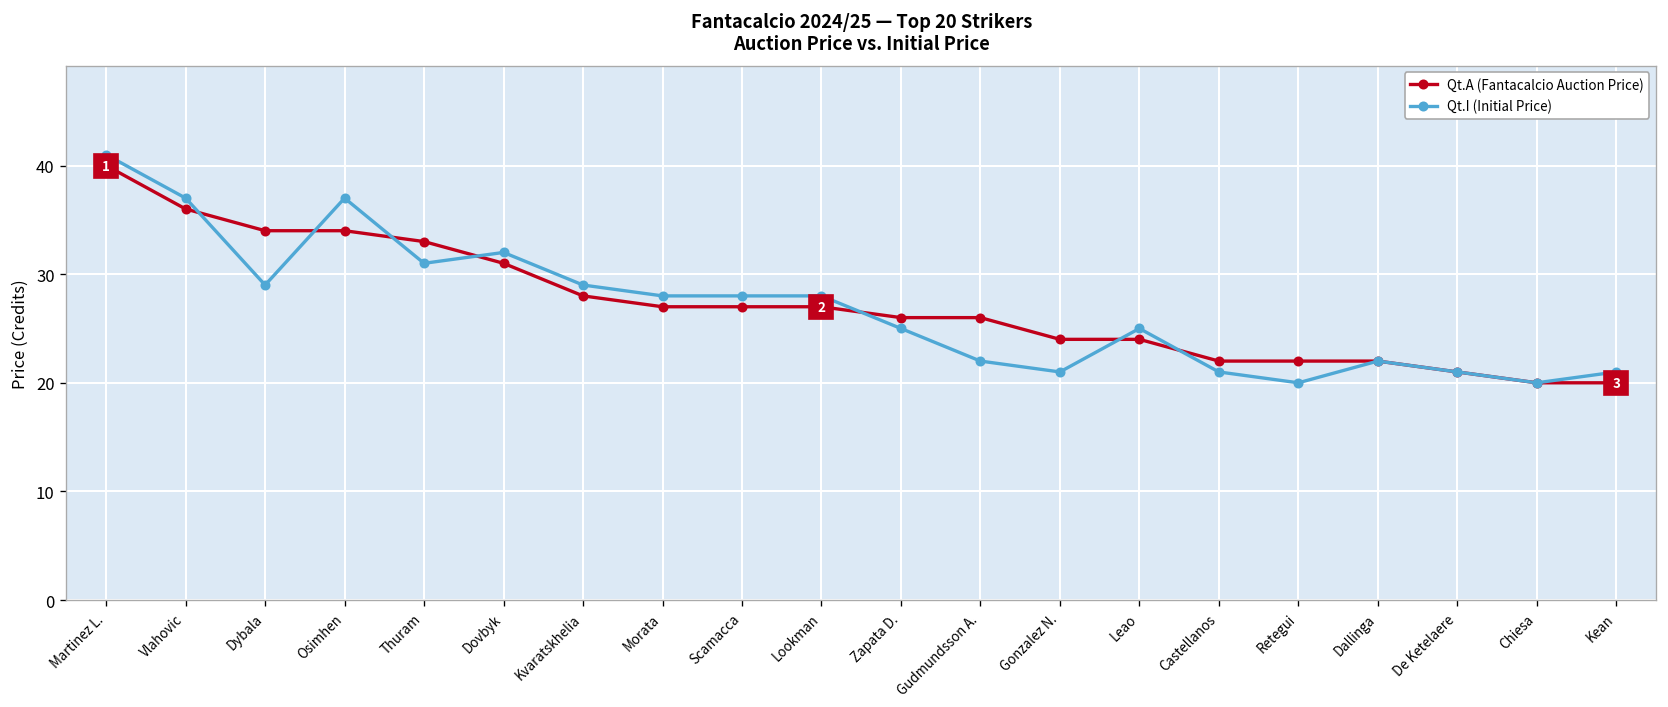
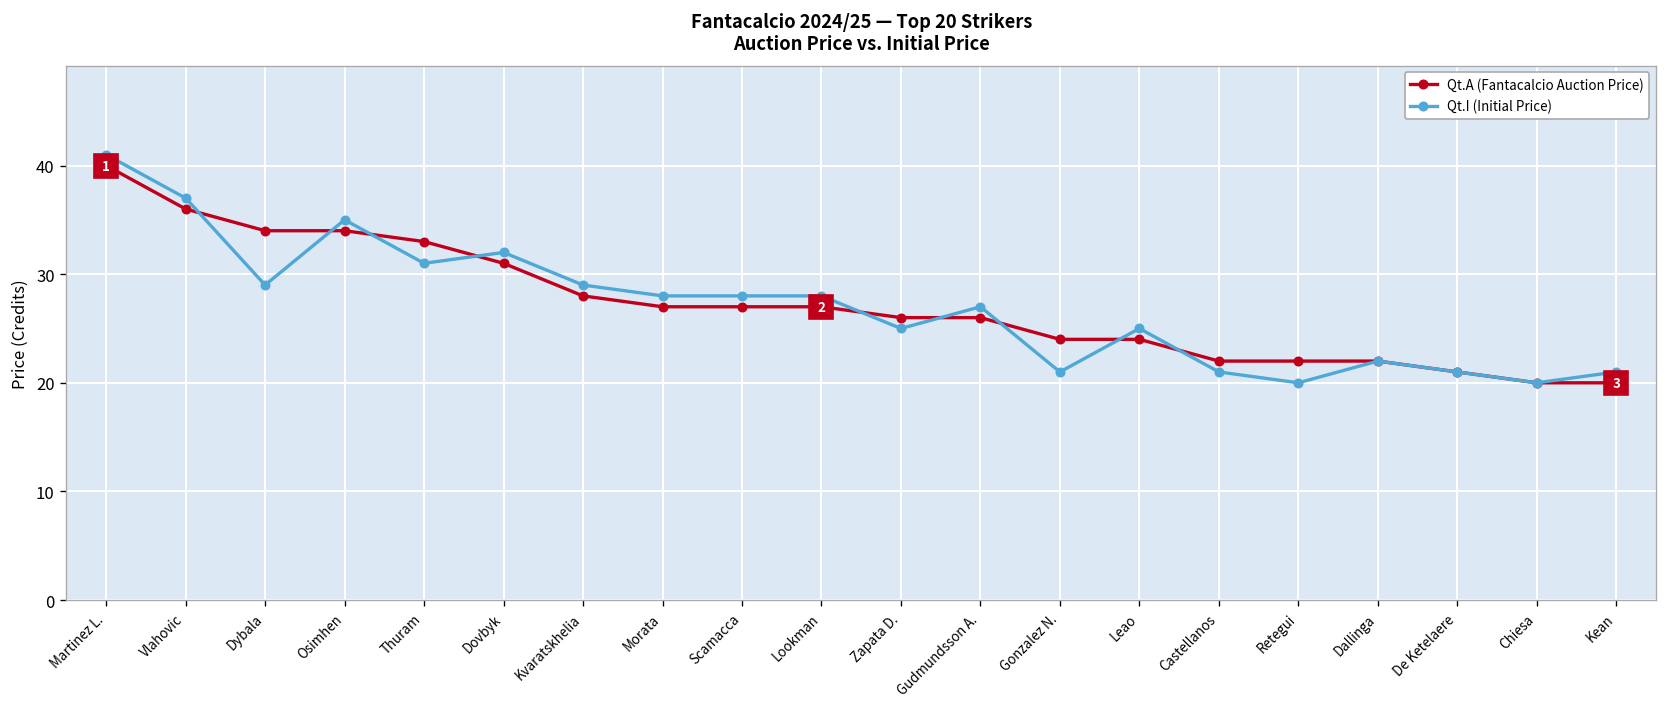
Qt.I (Initial Price), Osimhen: 37 -> 35
Qt.I (Initial Price), Gudmundsson A.: 22 -> 27
